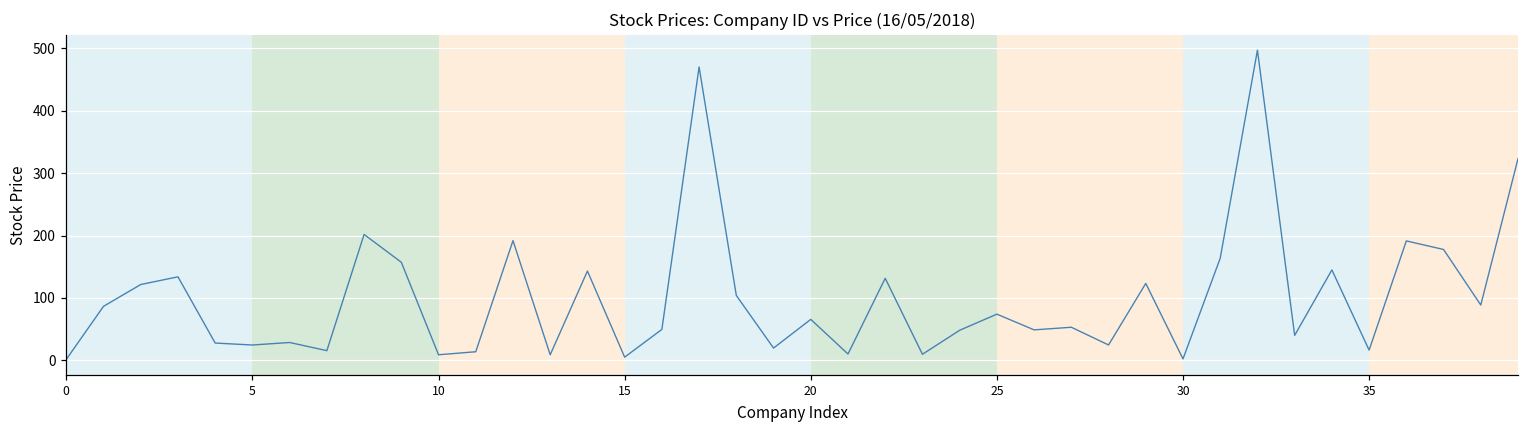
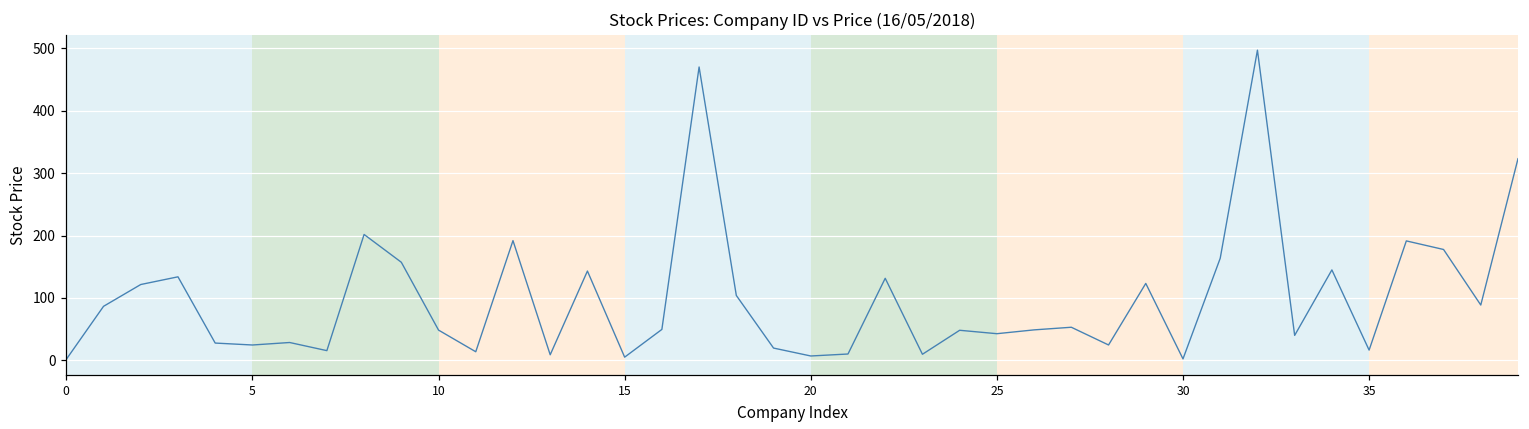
10: 10 -> 50
20: 70 -> 10
25: 70 -> 40
